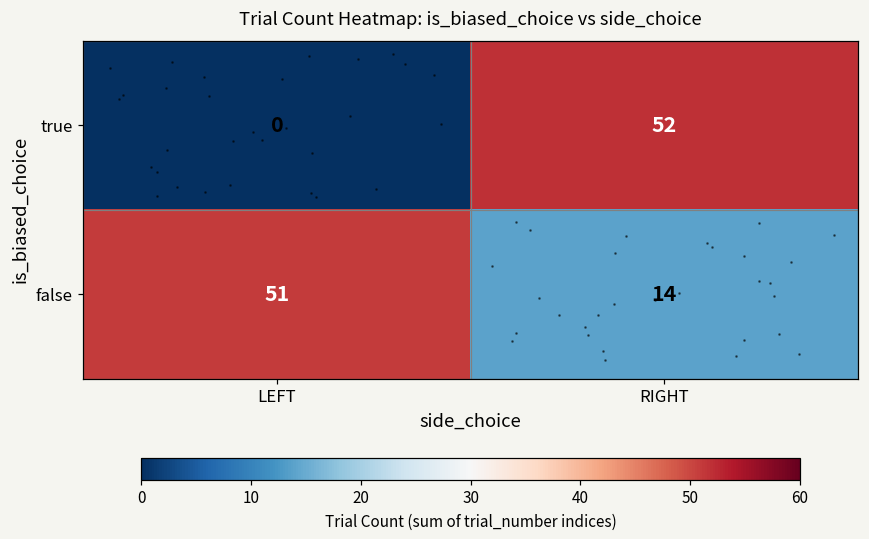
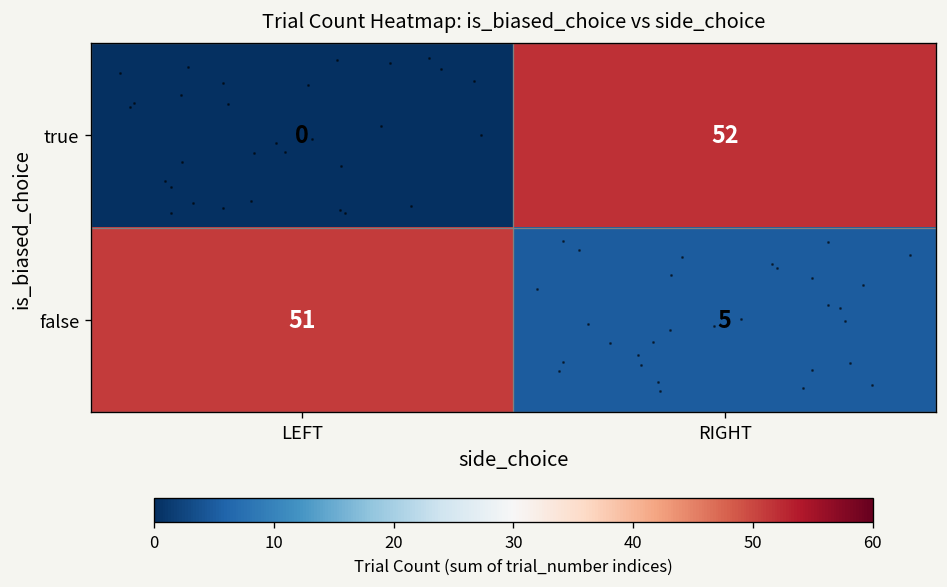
false, RIGHT: 14 -> 5
